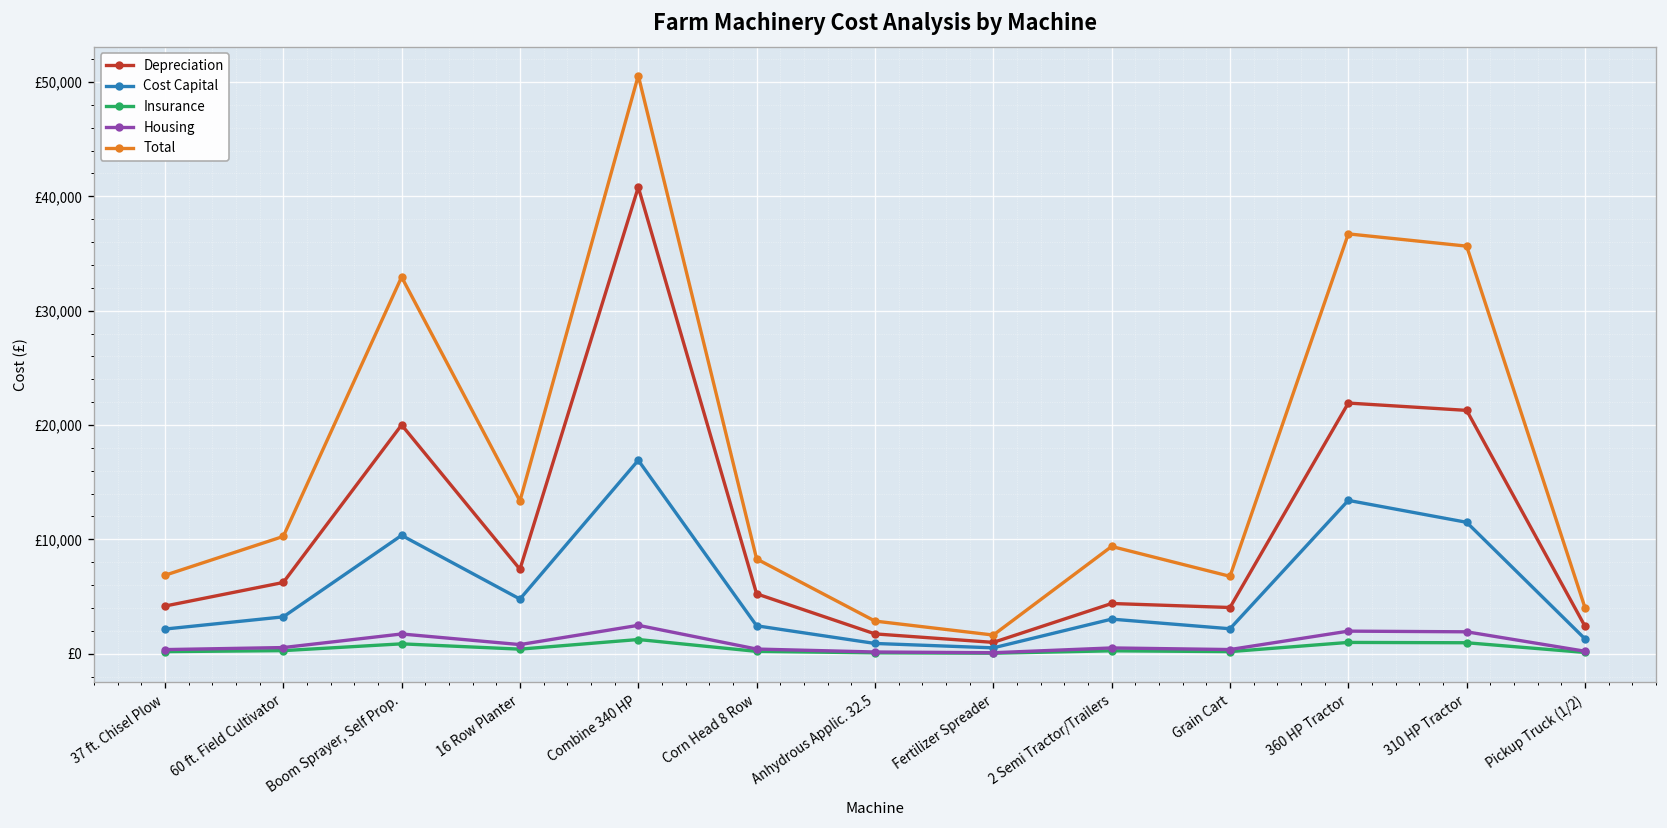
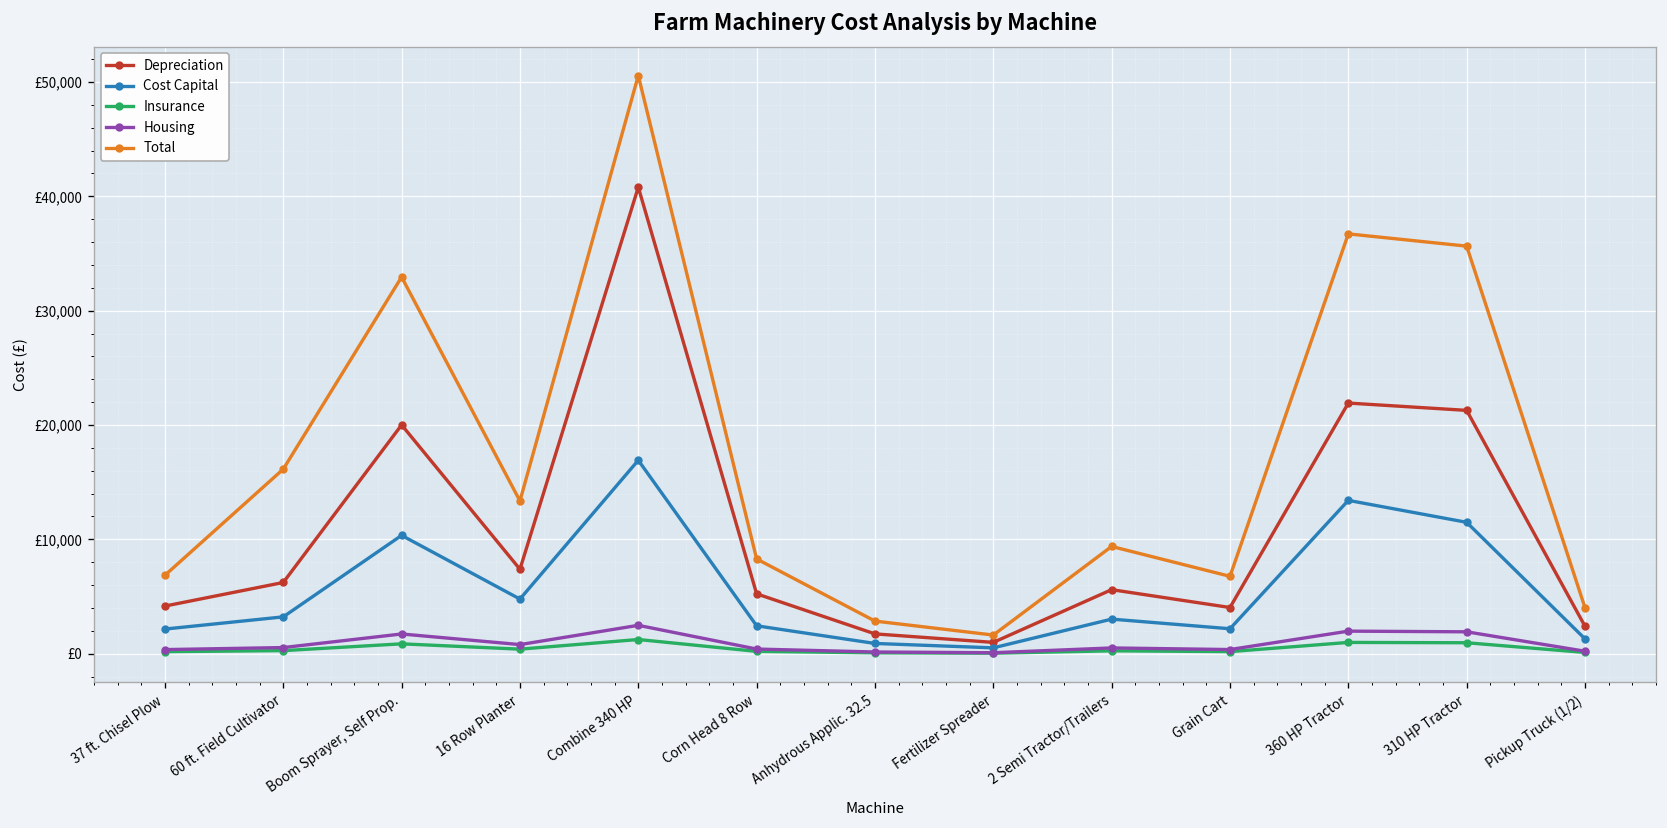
Total, 60 ft. Field Cultivator: £10,000 -> £16,000
Depreciation, 2 Semi Tractor/Trailers: £4,000 -> £6,000
